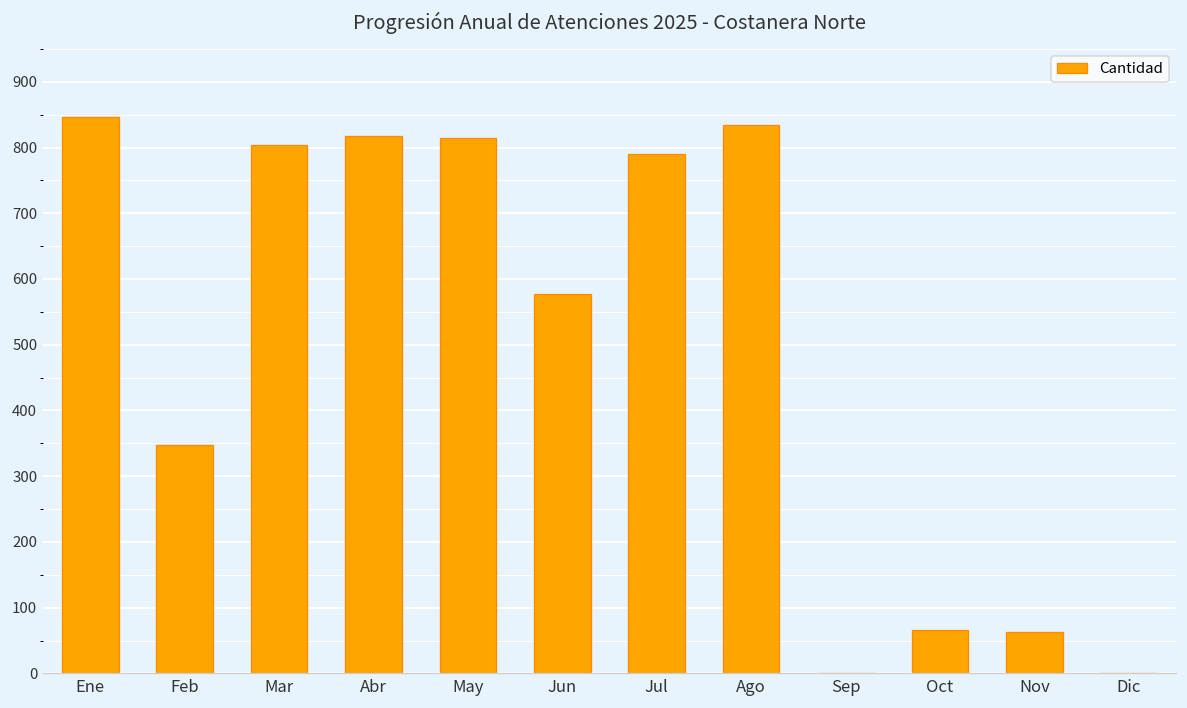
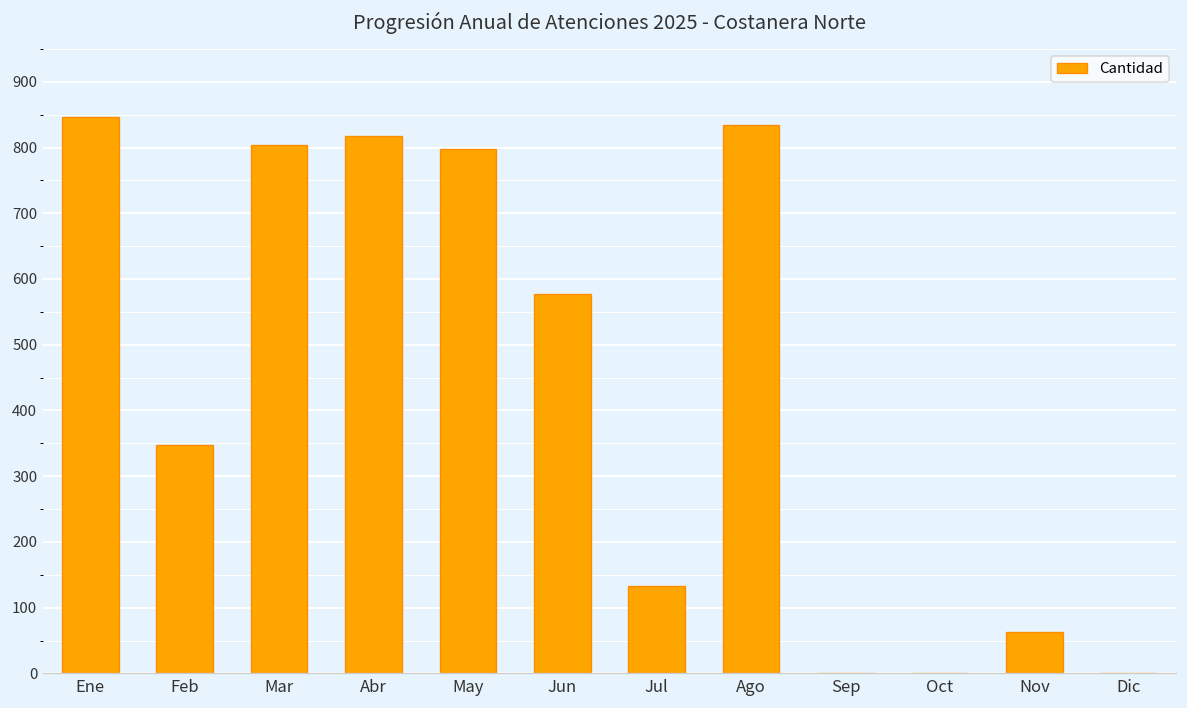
May: 820 -> 800
Jul: 790 -> 130
Oct: 70 -> 0
